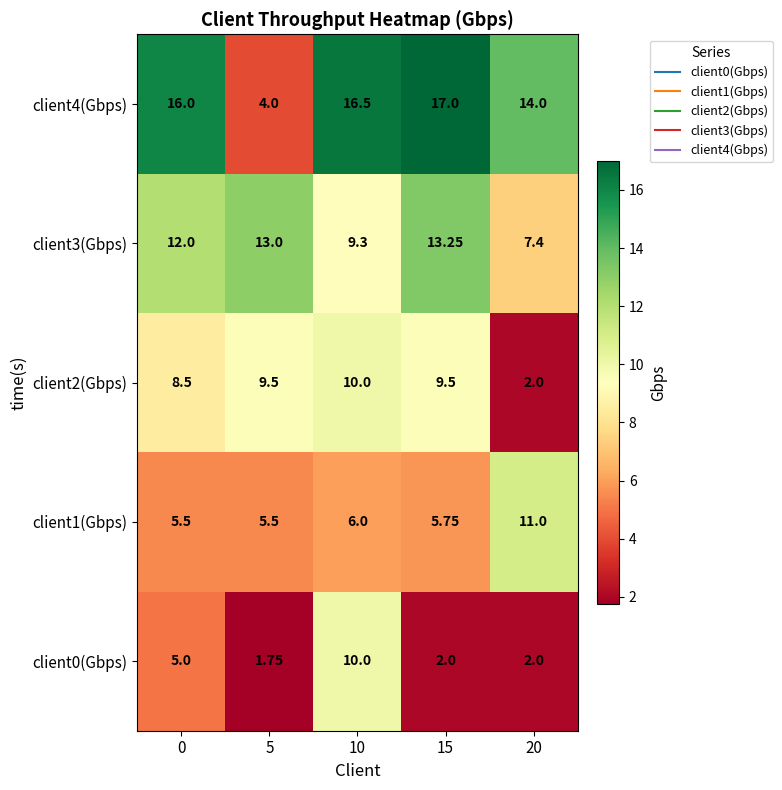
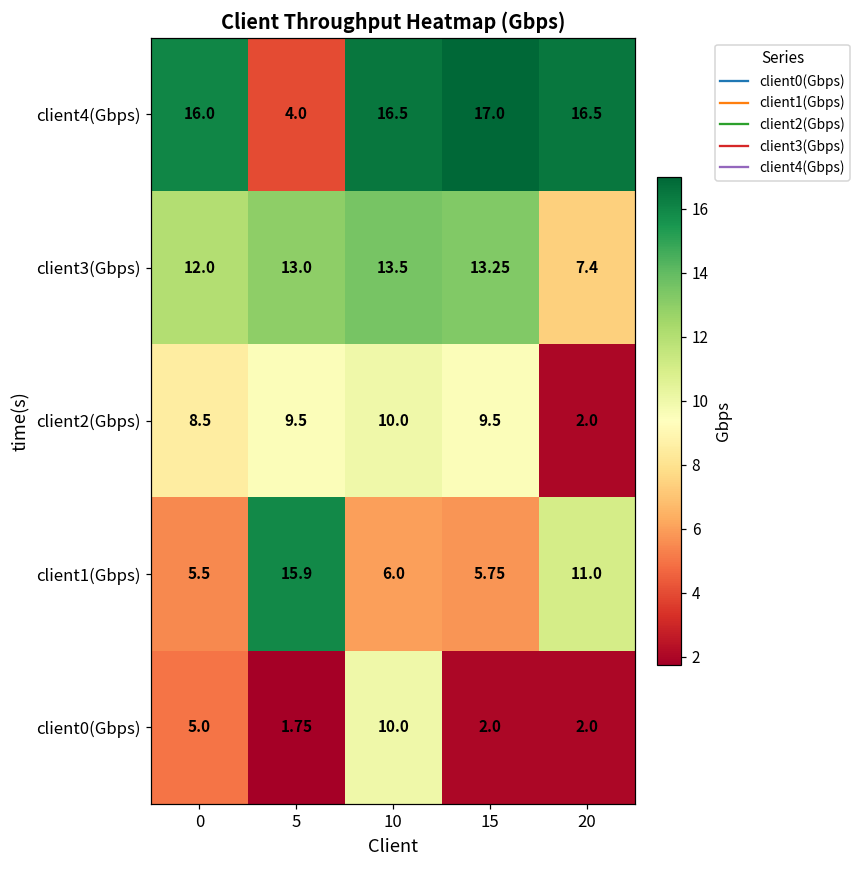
client4(Gbps), 20: 14.0 -> 16.5
client3(Gbps), 10: 9.3 -> 13.5
client1(Gbps), 5: 5.5 -> 15.9
